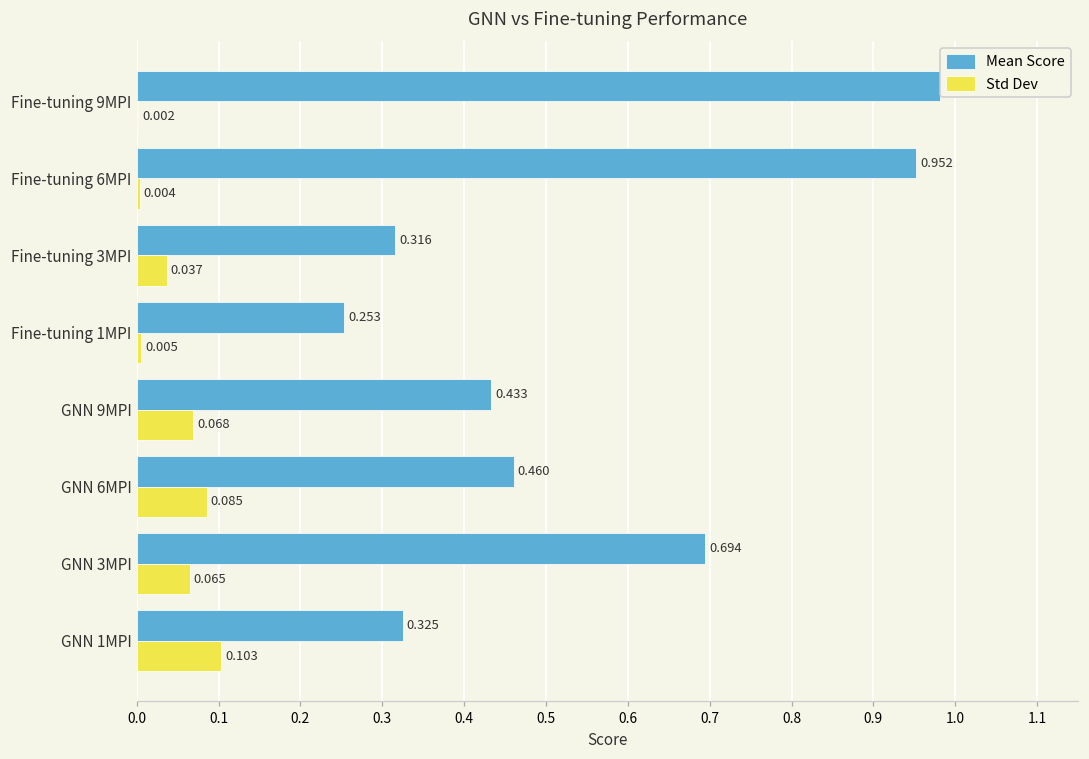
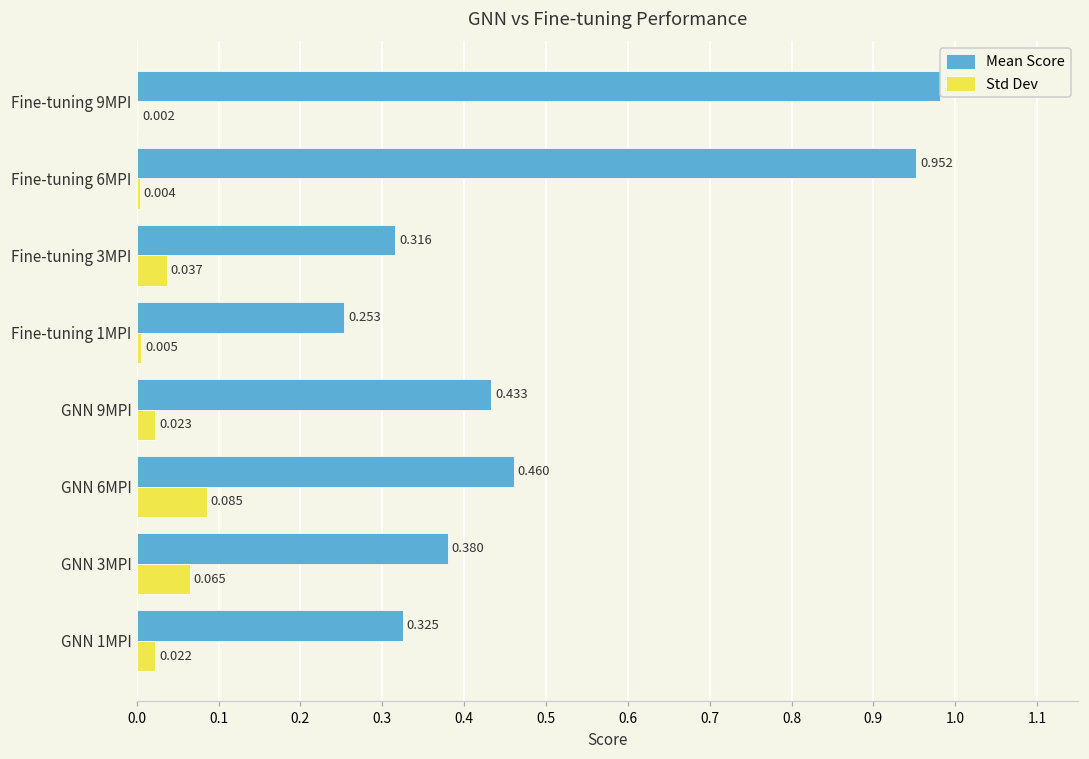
Std Dev, GNN 9MPI: 0.068 -> 0.023
Mean Score, GNN 3MPI: 0.694 -> 0.380
Std Dev, GNN 1MPI: 0.103 -> 0.022
